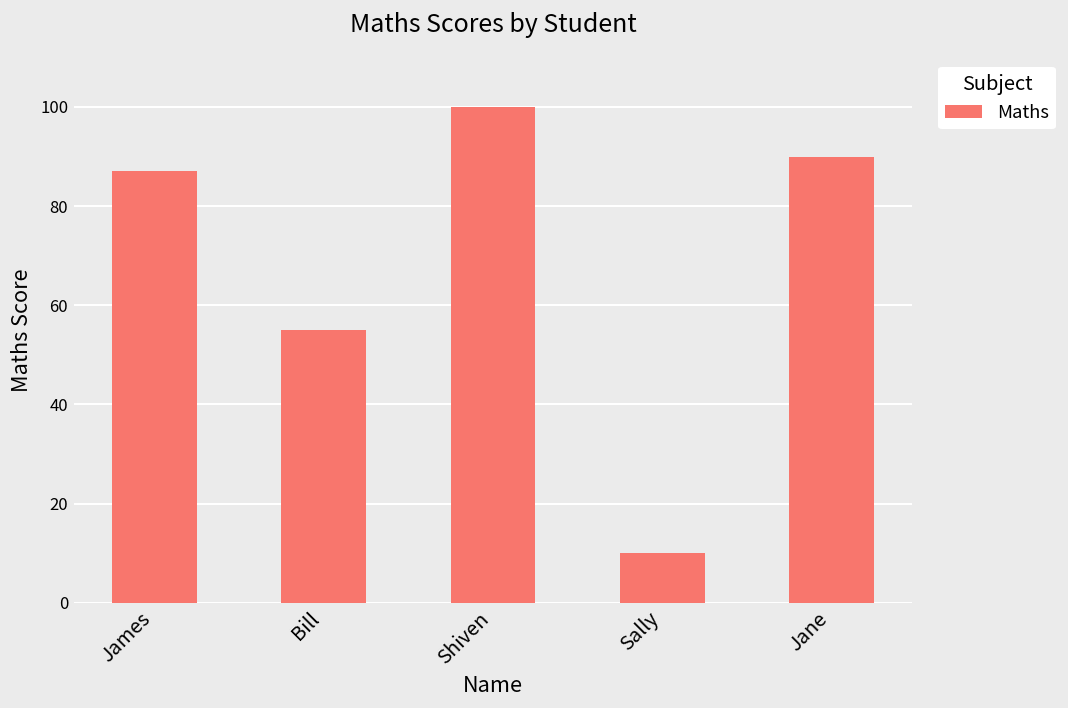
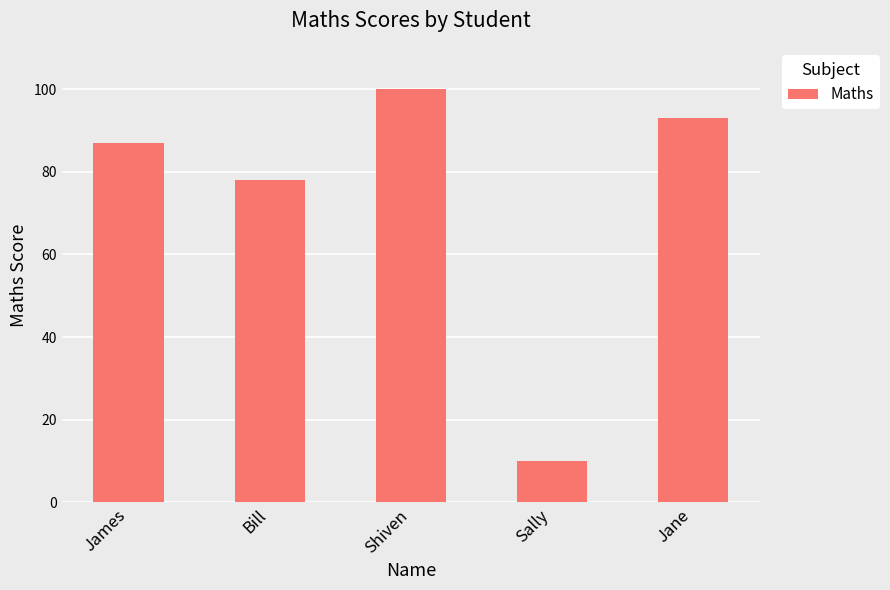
Bill: 55 -> 78
Jane: 90 -> 93
